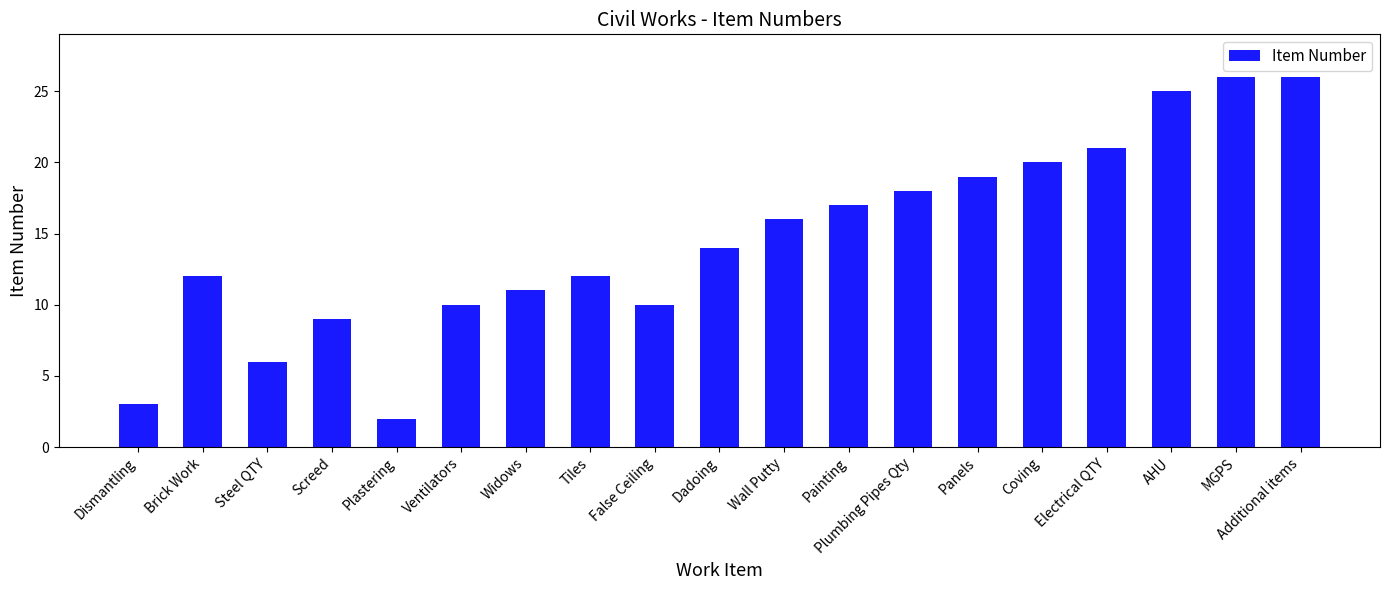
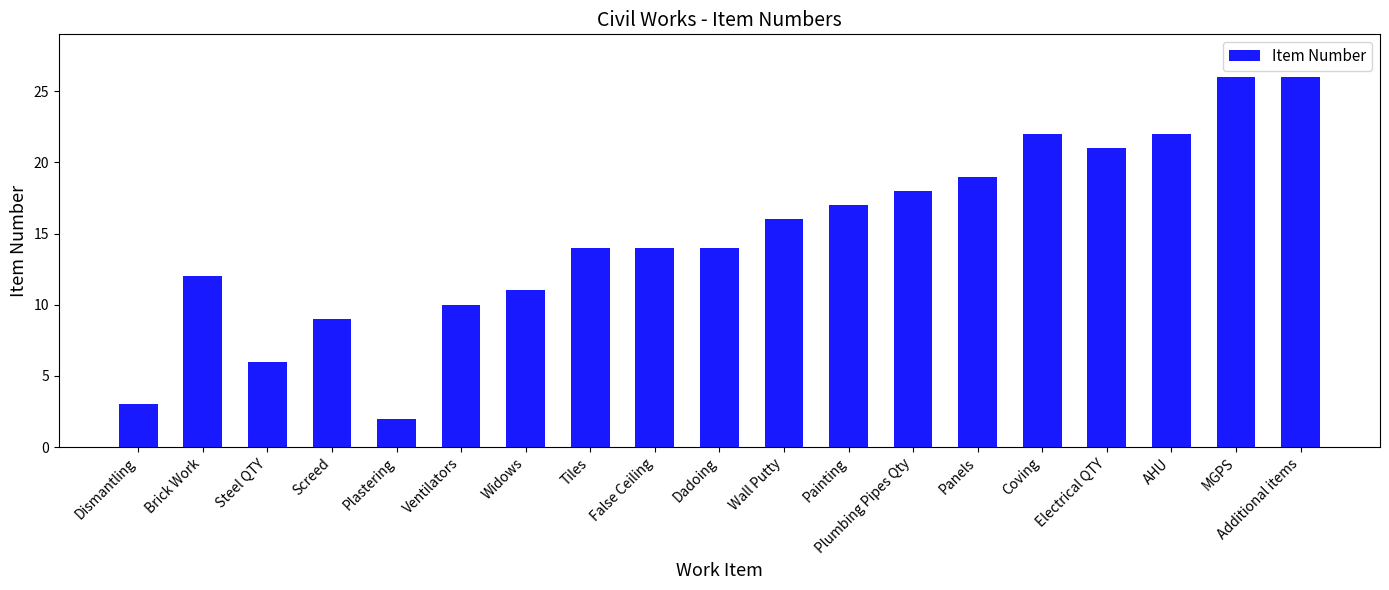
Tiles: 12 -> 14
False Ceiling: 10 -> 14
Coving: 20 -> 22
AHU: 25 -> 22
